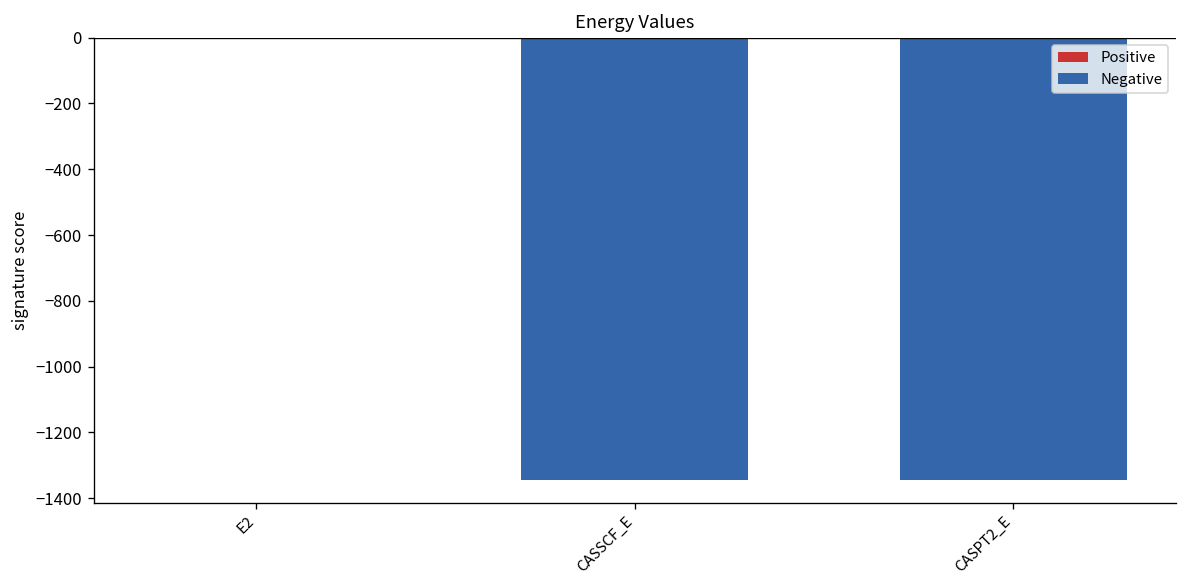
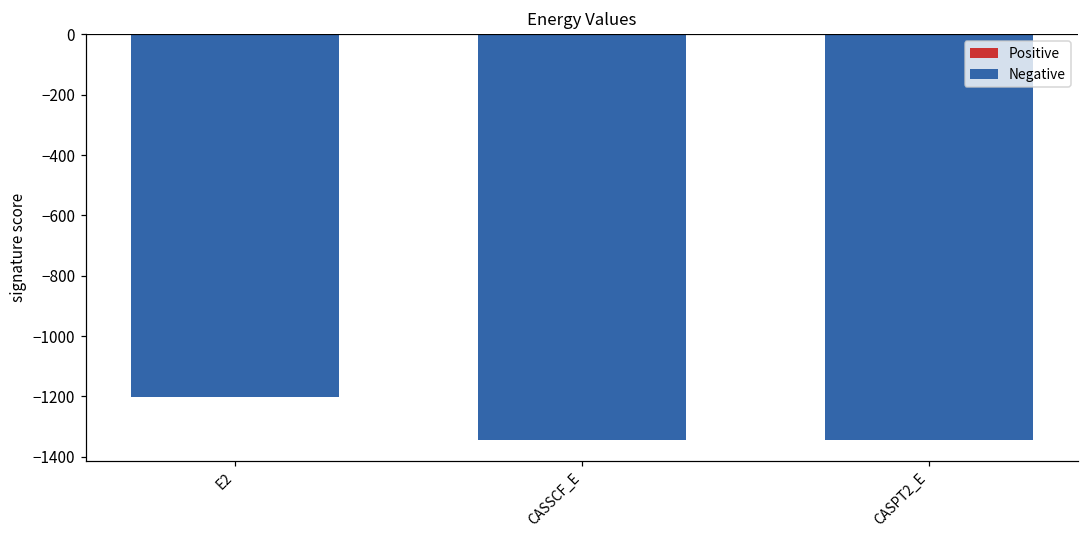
E2: 0 -> -1200
